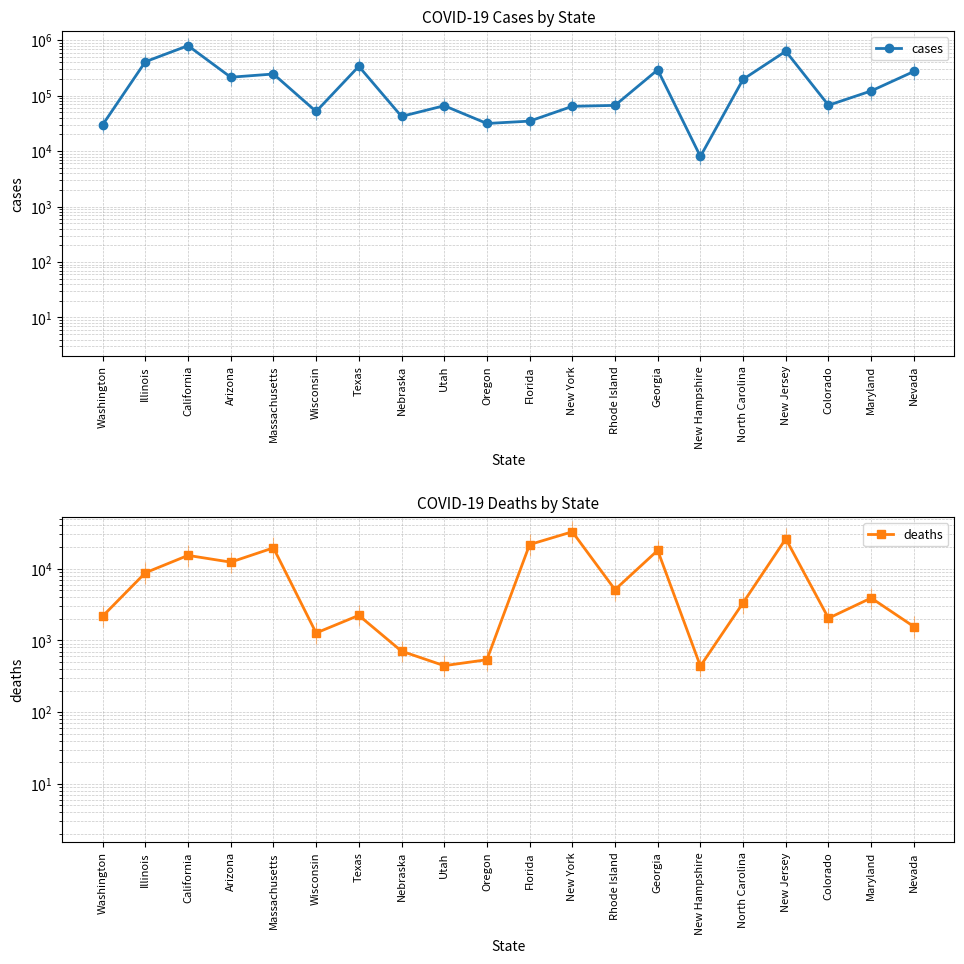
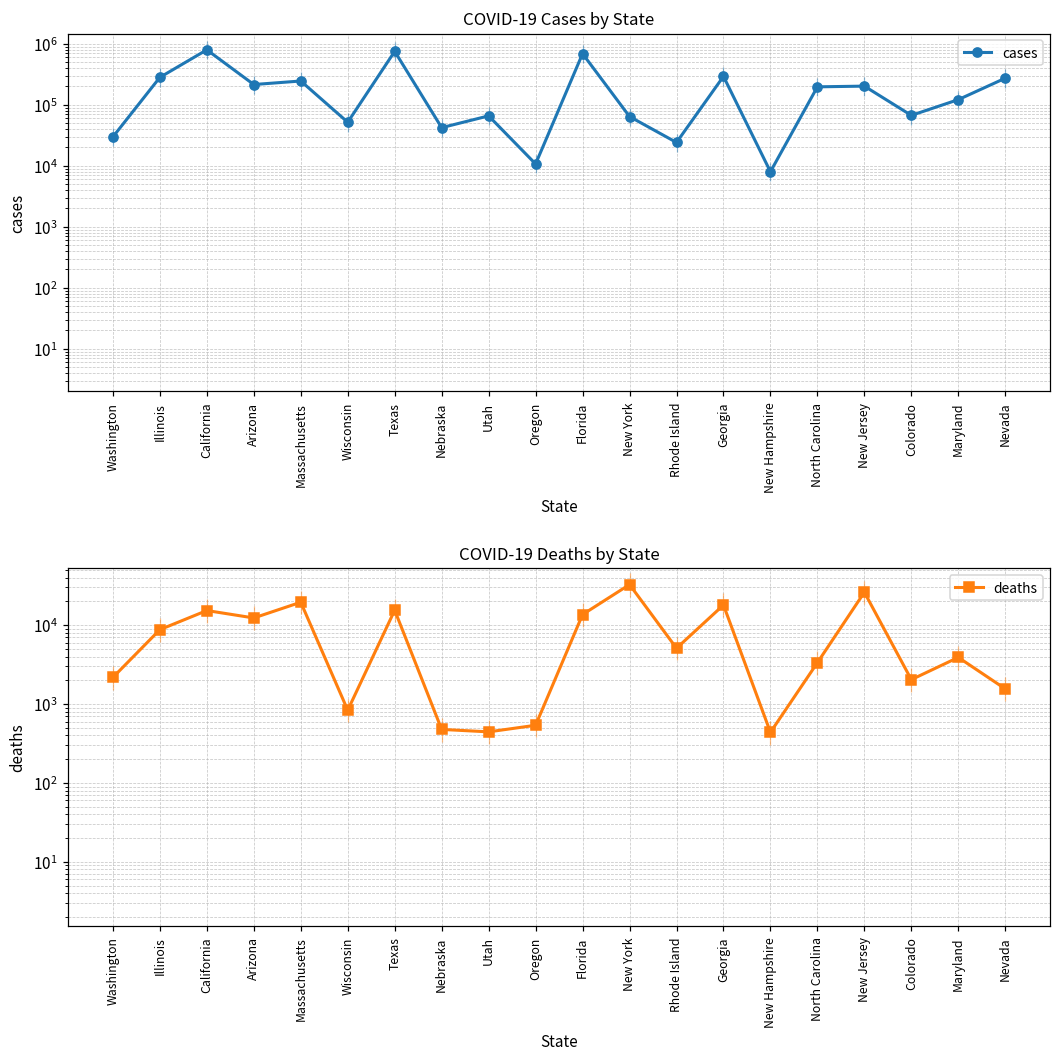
COVID-19 Cases by State, Illinois: 400000 -> 300000
COVID-19 Cases by State, Texas: 300000 -> 800000
COVID-19 Cases by State, Oregon: 30000 -> 11000
COVID-19 Cases by State, Florida: 30000 -> 700000
COVID-19 Cases by State, Rhode Island: 70000 -> 20000
COVID-19 Cases by State, New Jersey: 600000 -> 200000
COVID-19 Deaths by State, Wisconsin: 1300 -> 800
COVID-19 Deaths by State, Texas: 2200 -> 15000
COVID-19 Deaths by State, Nebraska: 700 -> 500
COVID-19 Deaths by State, Florida: 22000 -> 14000
